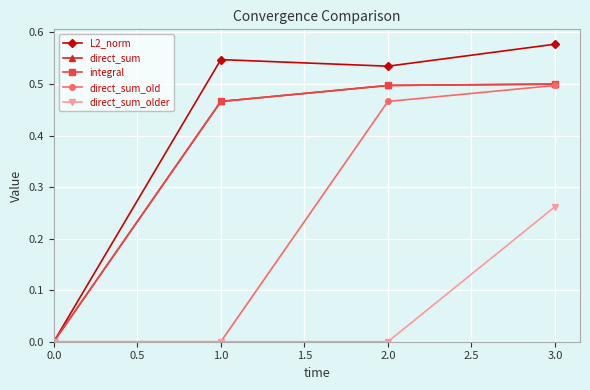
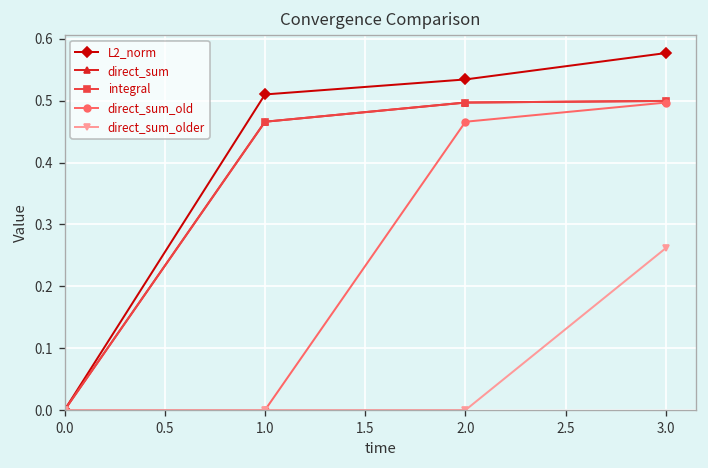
L2_norm, 1.0: 0.55 -> 0.51
